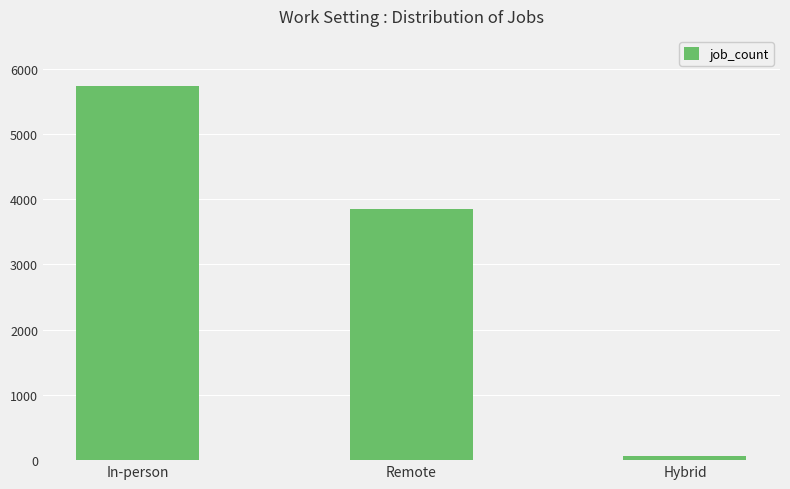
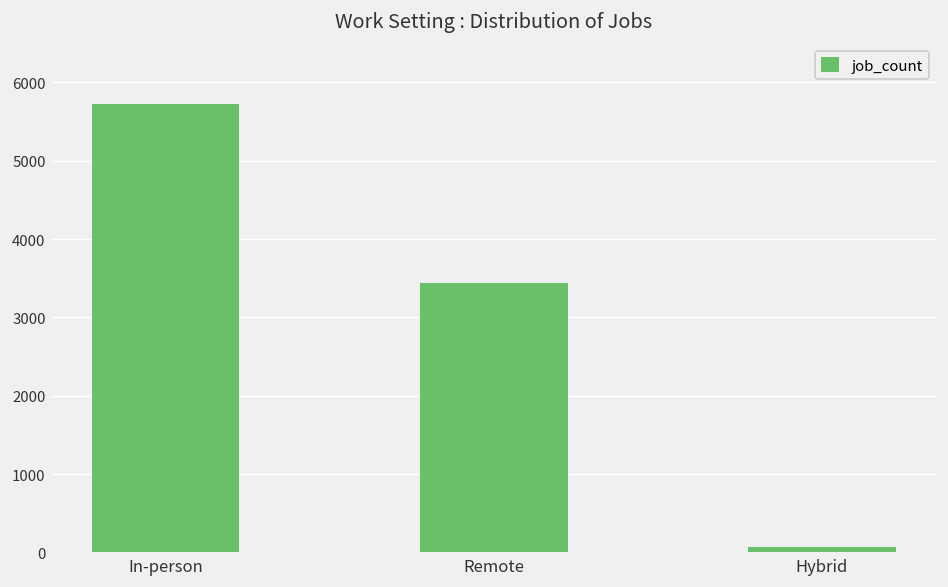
Remote: 3800 -> 3400
